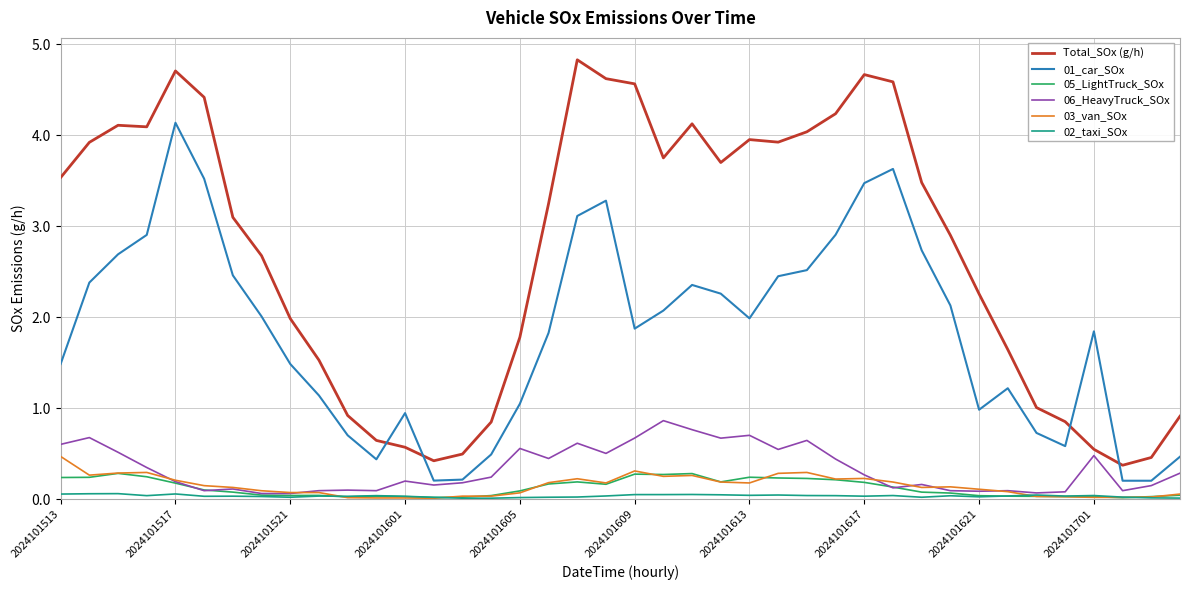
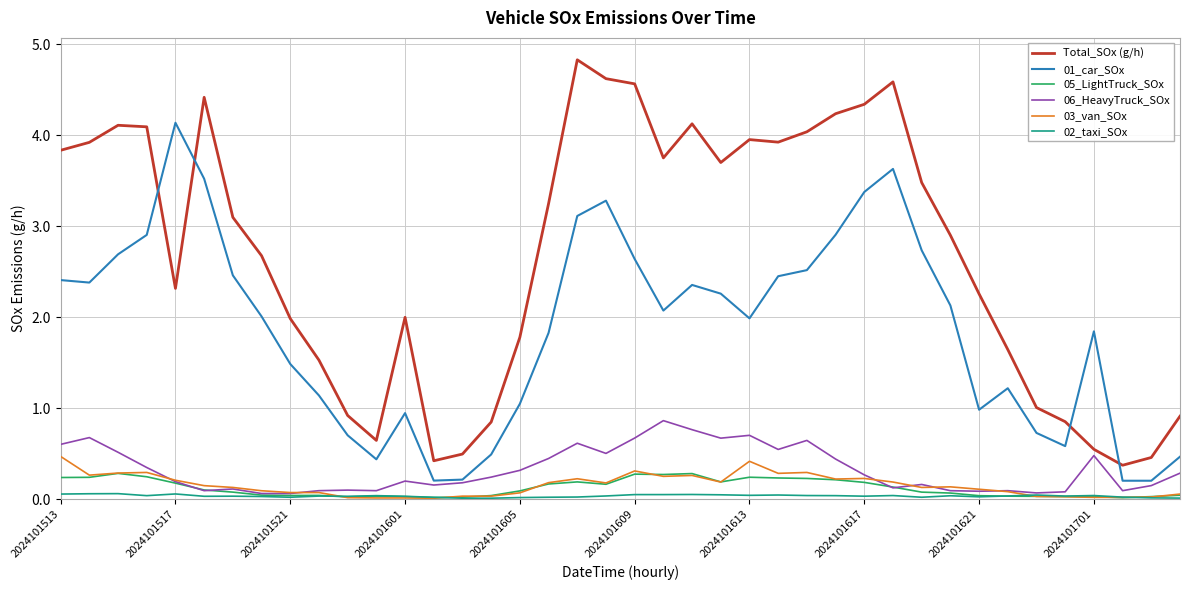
Total_SOx (g/h), 2024101513: 3.5 -> 3.8
01_car_SOx, 2024101513: 1.5 -> 2.4
Total_SOx (g/h), 2024101517: 4.7 -> 2.3
Total_SOx (g/h), 2024101601: 0.6 -> 2.0
06_HeavyTruck_SOx, 2024101605: 0.6 -> 0.3
01_car_SOx, 2024101609: 1.9 -> 2.6
03_van_SOx, 2024101613: 0.2 -> 0.4
Total_SOx (g/h), 2024101617: 4.7 -> 4.3
01_car_SOx, 2024101617: 3.5 -> 3.4
